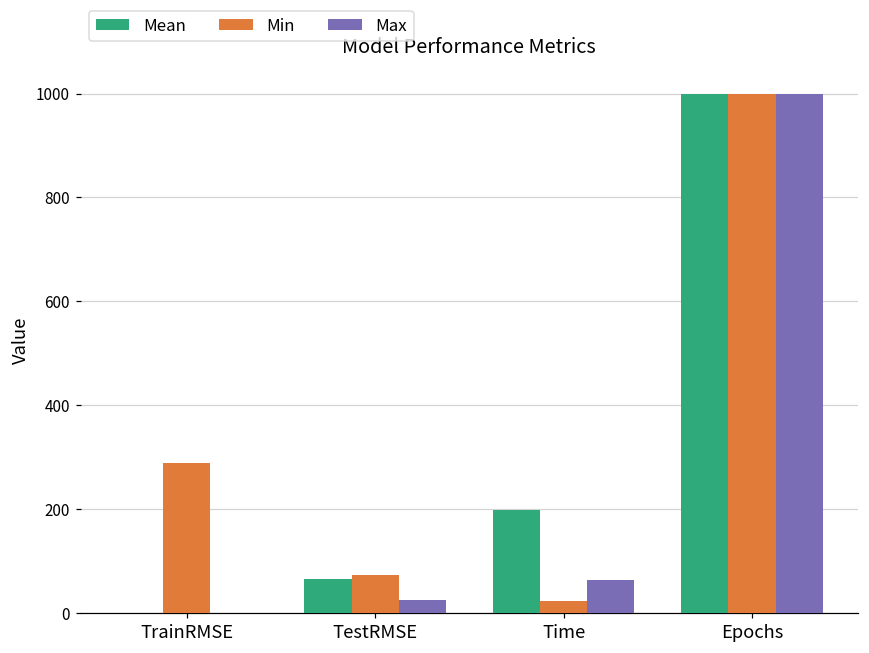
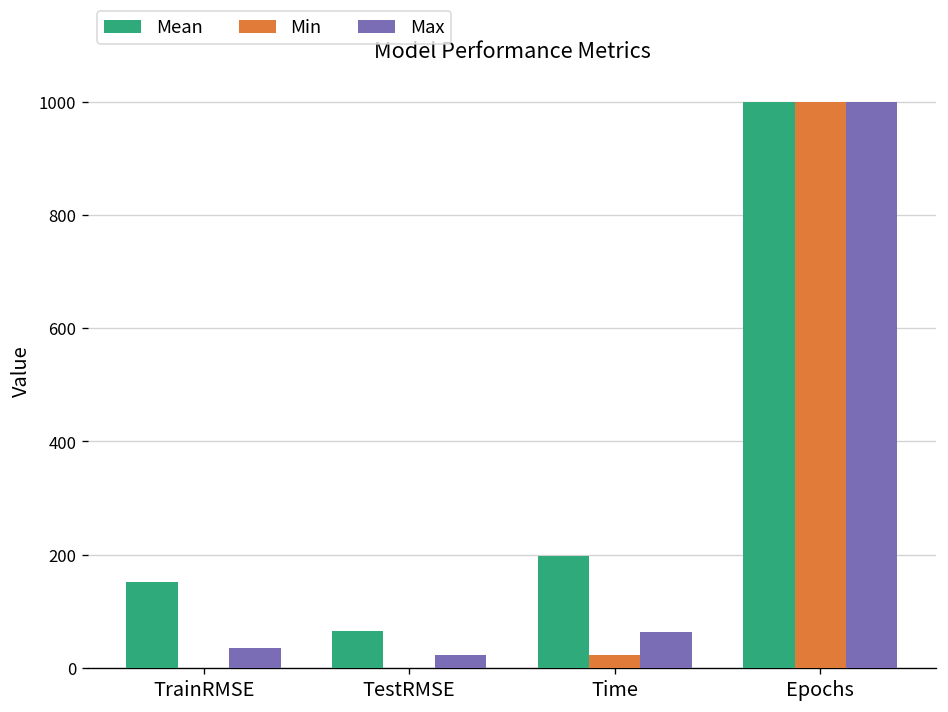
Mean, TrainRMSE: 0 -> 150
Min, TrainRMSE: 290 -> 0
Max, TrainRMSE: 0 -> 40
Min, TestRMSE: 70 -> 0
